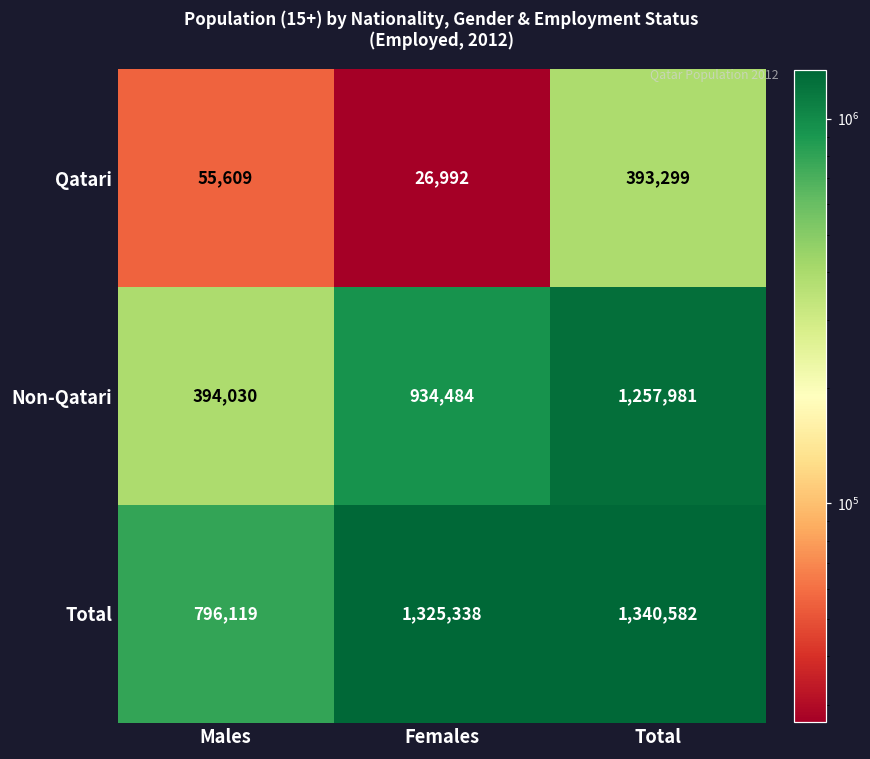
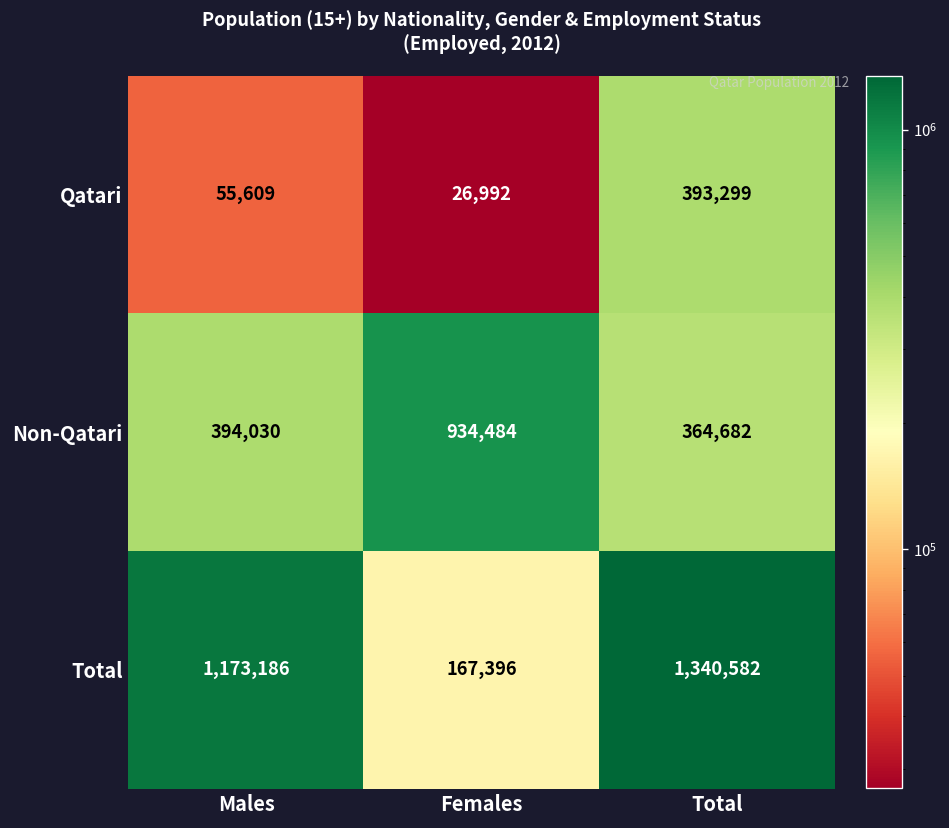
Non-Qatari, Total: 1,257,981 -> 364,682
Total, Males: 796,119 -> 1,173,186
Total, Females: 1,325,338 -> 167,396
